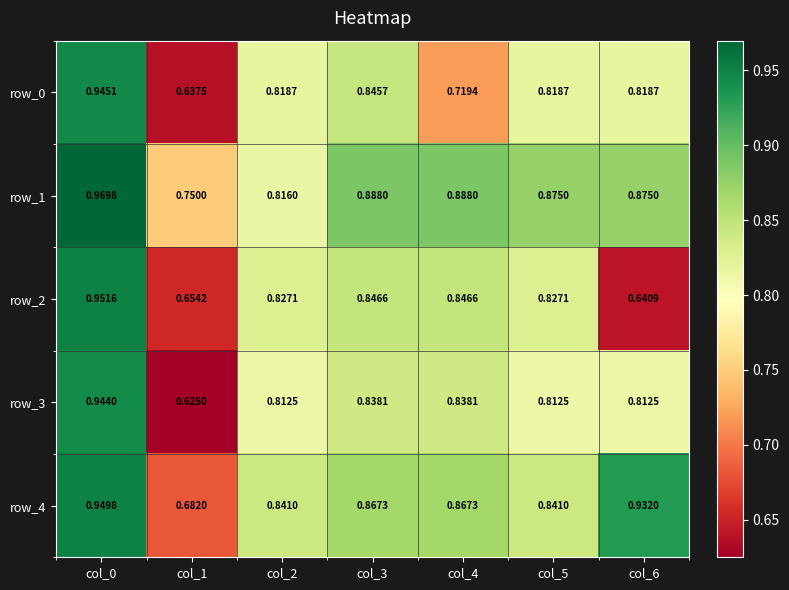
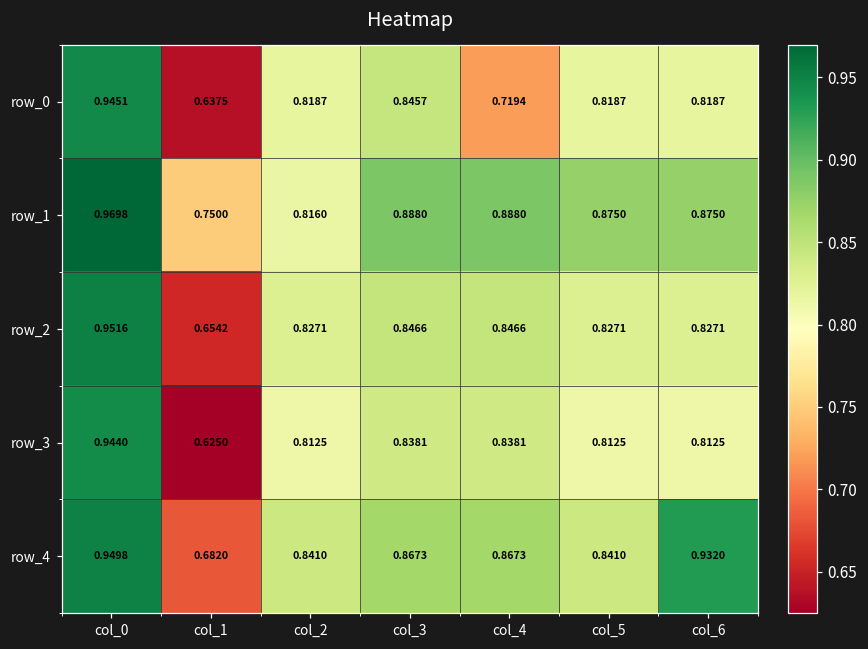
row_2, col_6: 0.6409 -> 0.8271
